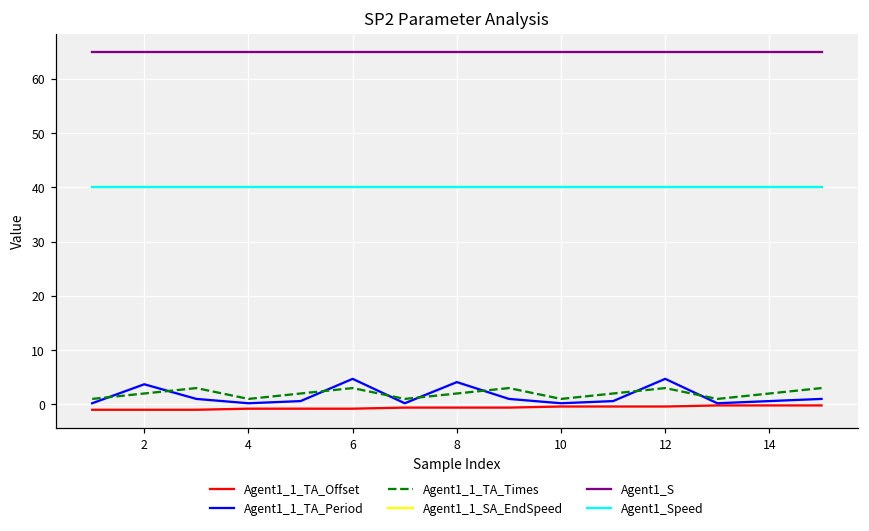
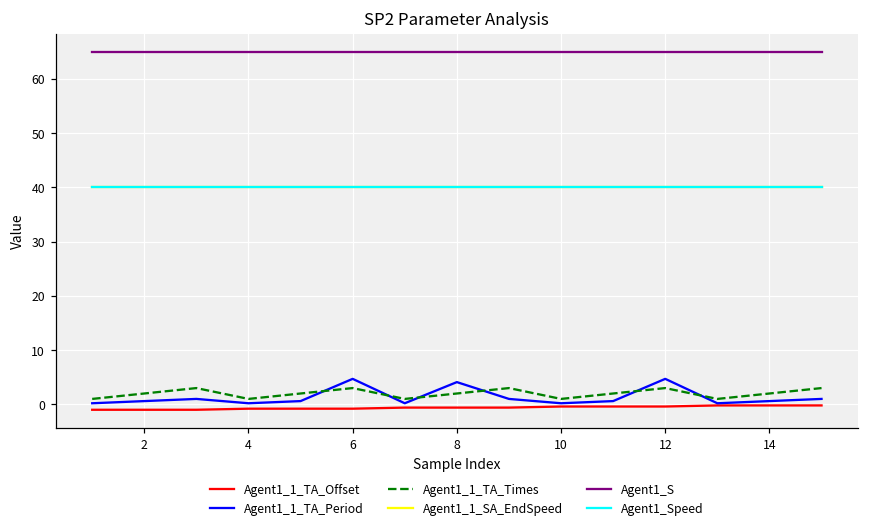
Agent1_1_TA_Period, 2: 4 -> 1
